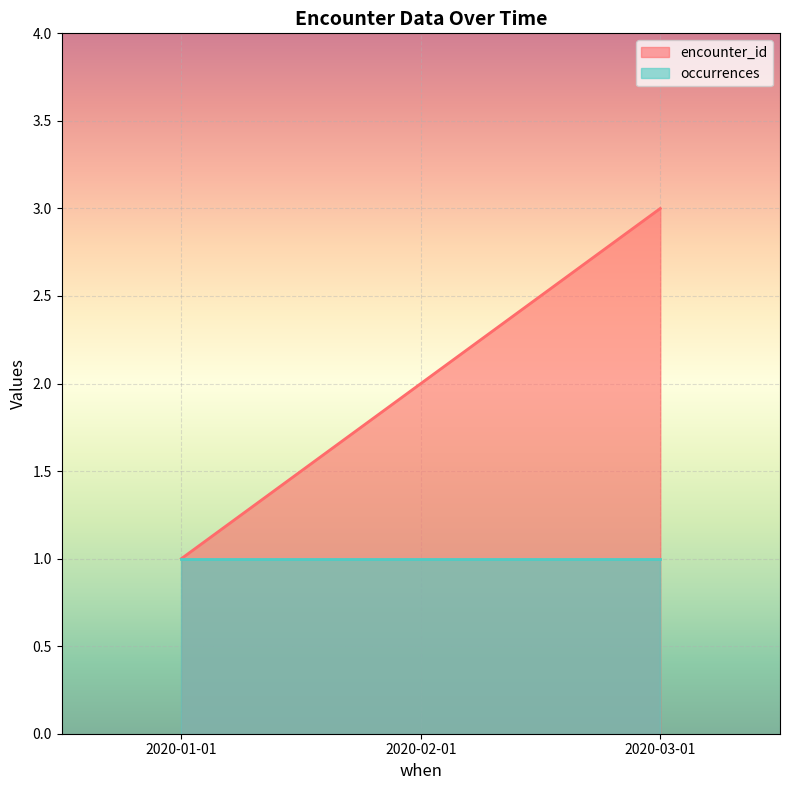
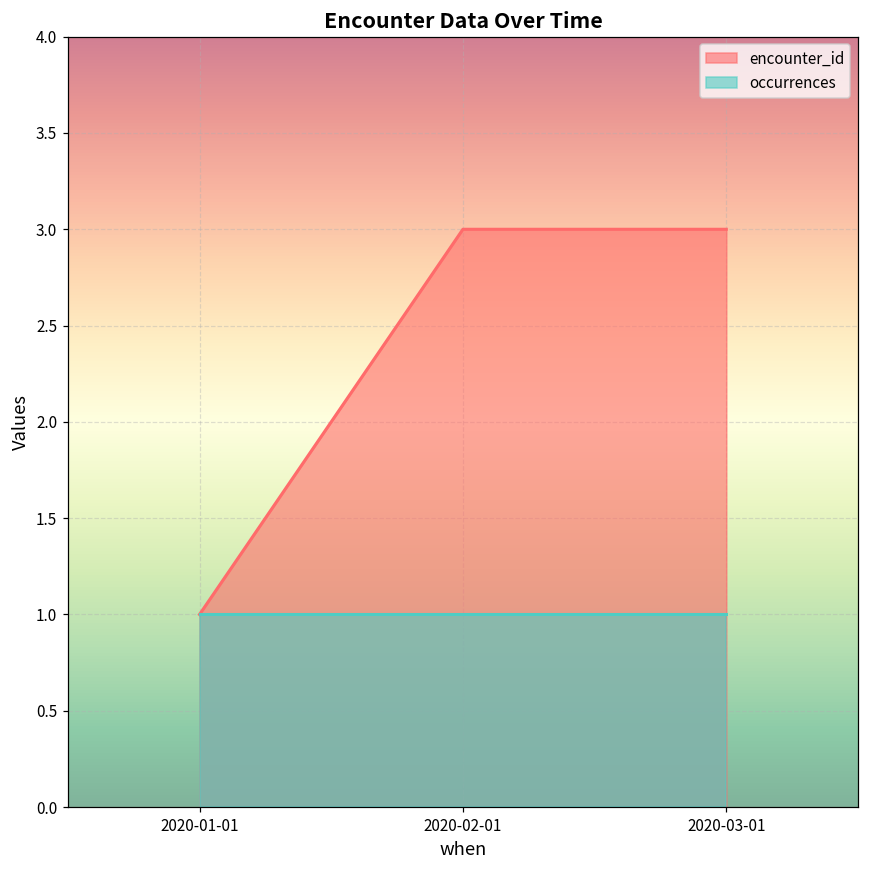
encounter_id, 2020-02-01: 2 -> 3
